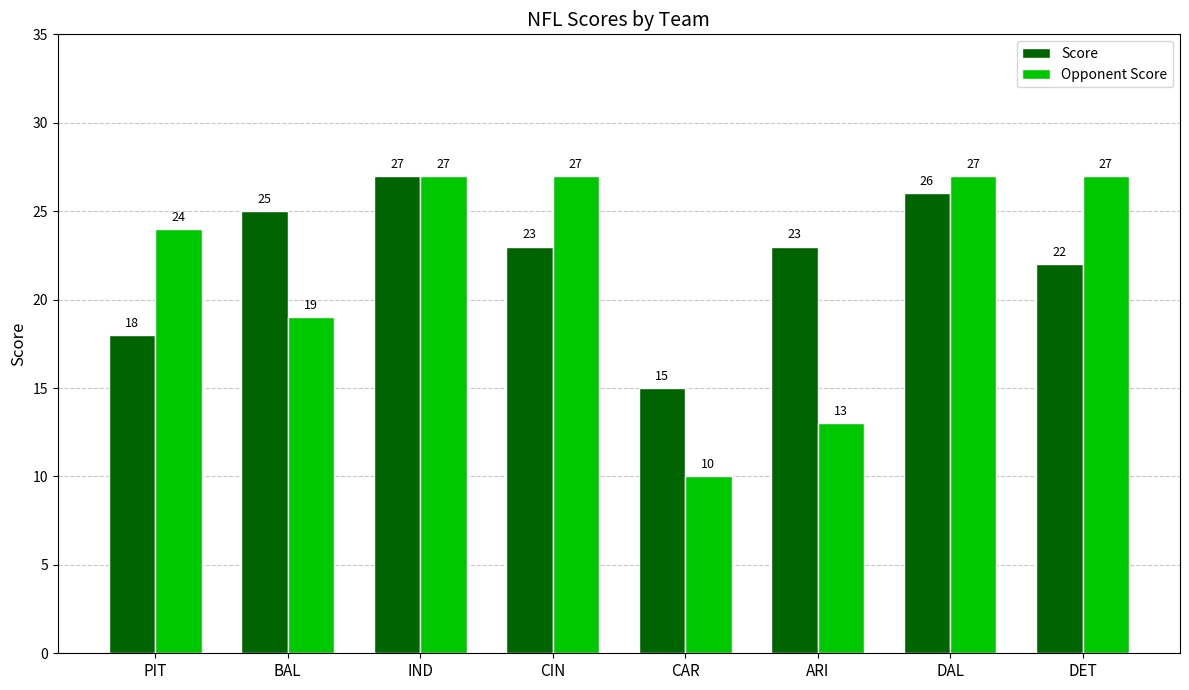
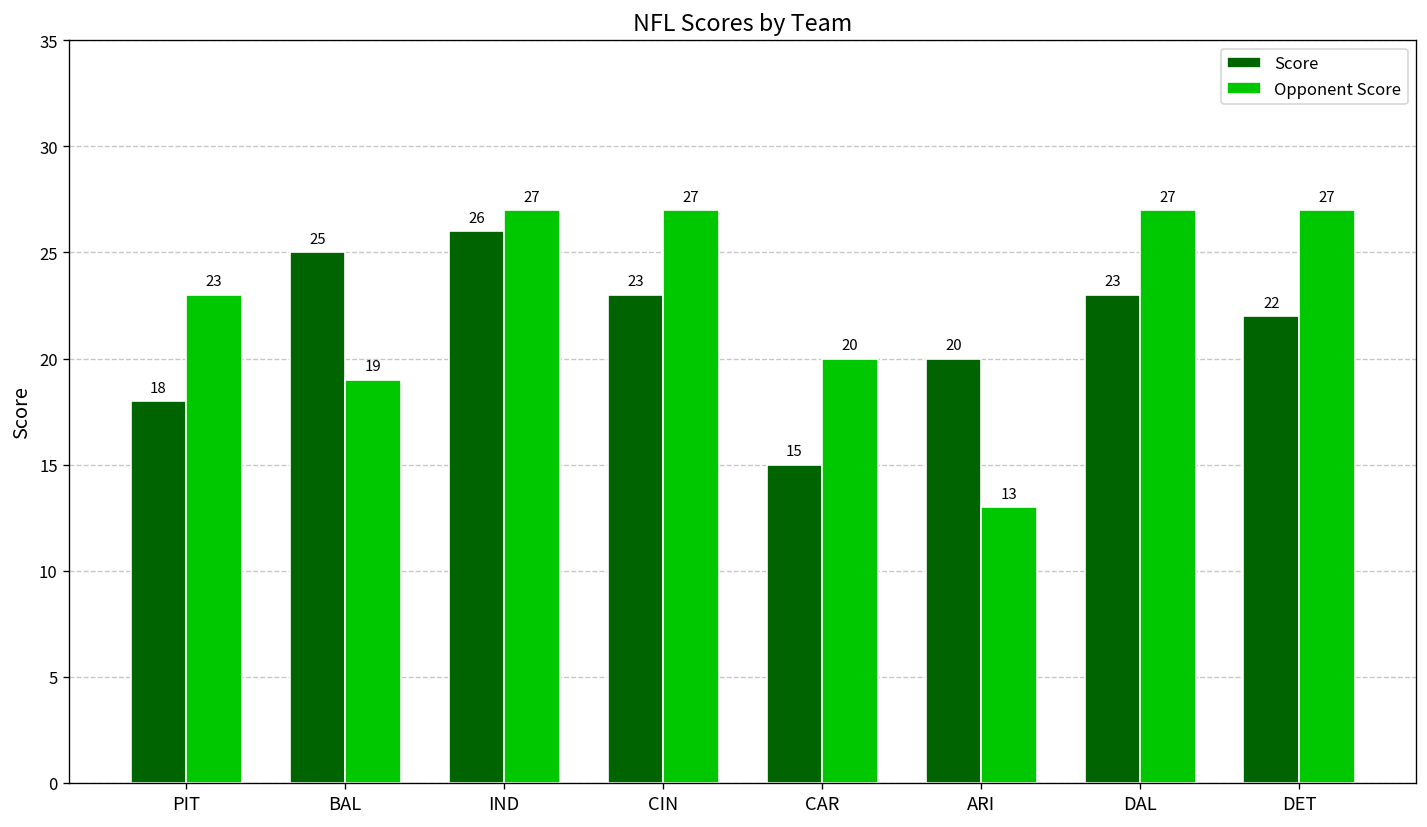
Opponent Score, PIT: 24 -> 23
Score, IND: 27 -> 26
Opponent Score, CAR: 10 -> 20
Score, ARI: 23 -> 20
Score, DAL: 26 -> 23
